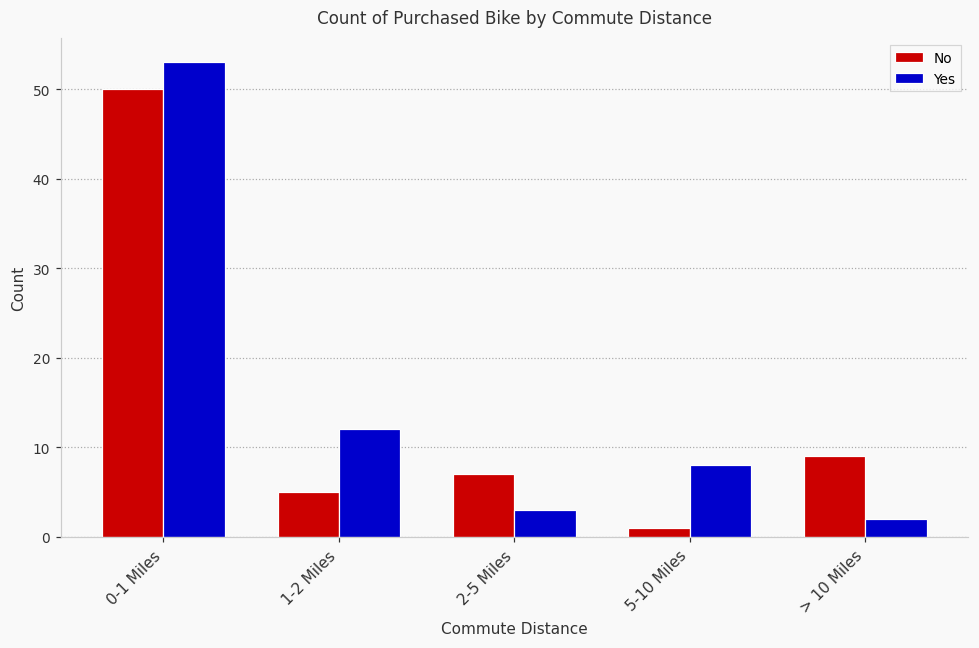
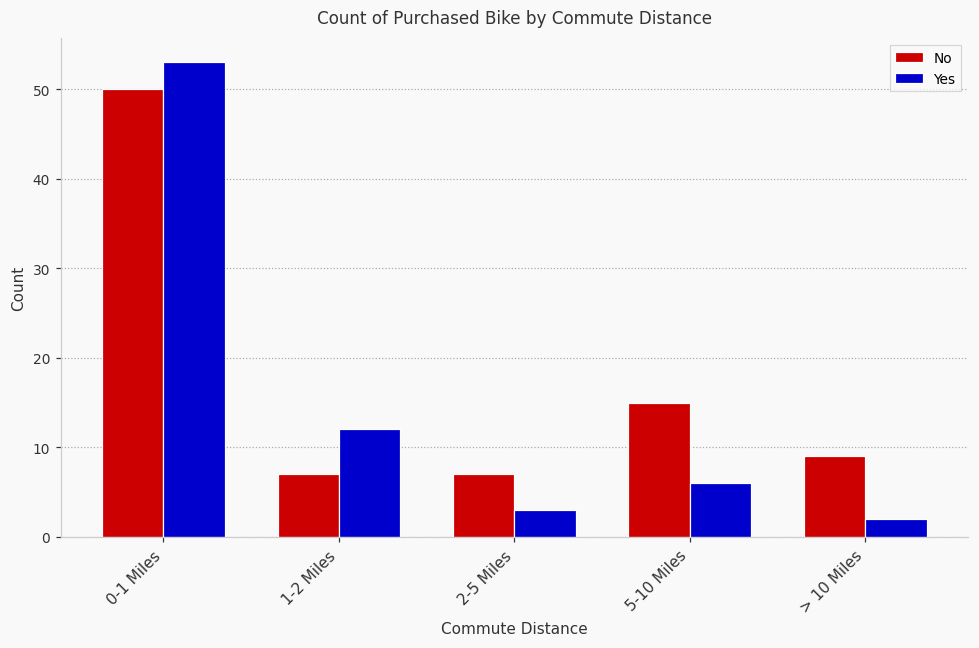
No, 1-2 Miles: 5 -> 7
No, 5-10 Miles: 1 -> 15
Yes, 5-10 Miles: 8 -> 6
